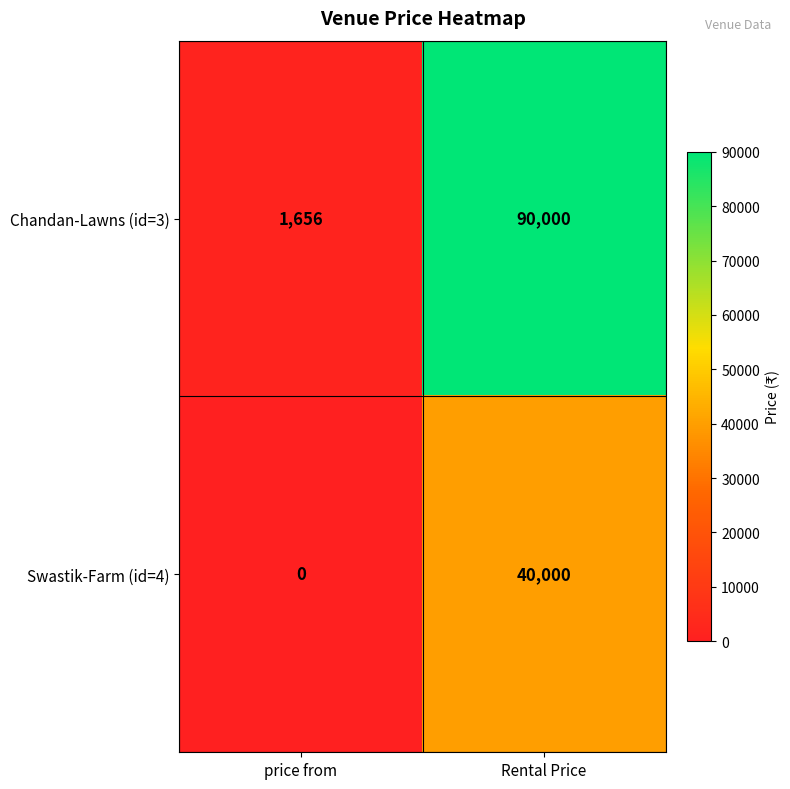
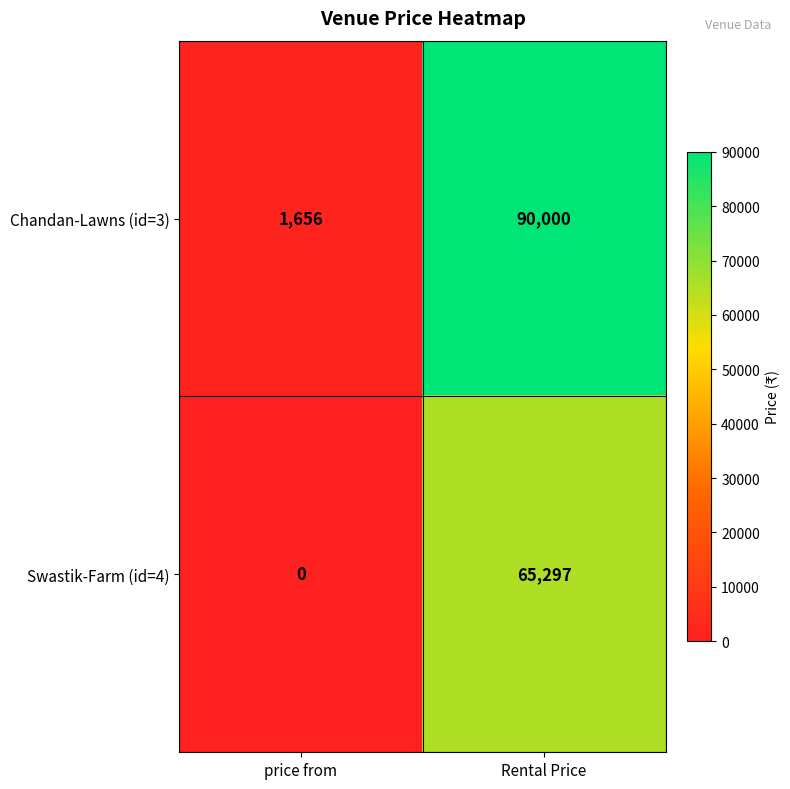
Swastik-Farm (id=4), Rental Price: 40,000 -> 65,297
